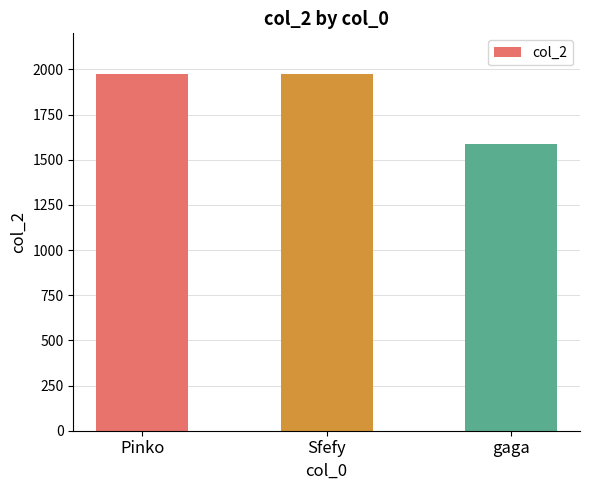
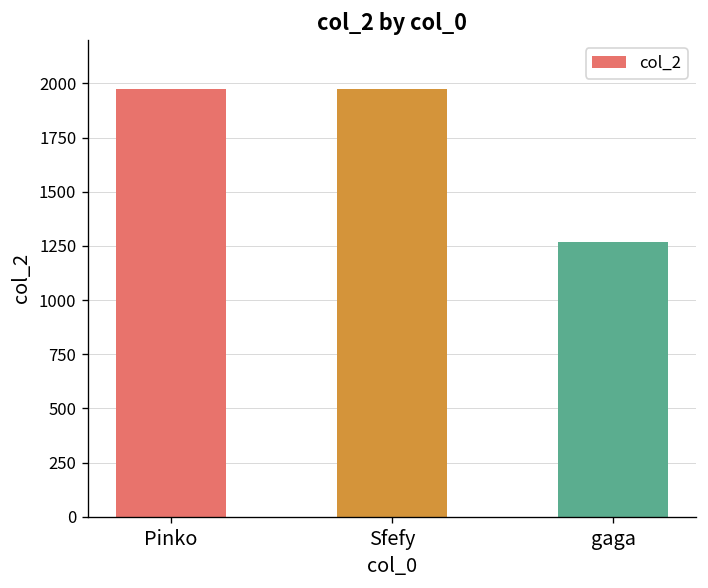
gaga: 1590 -> 1270
